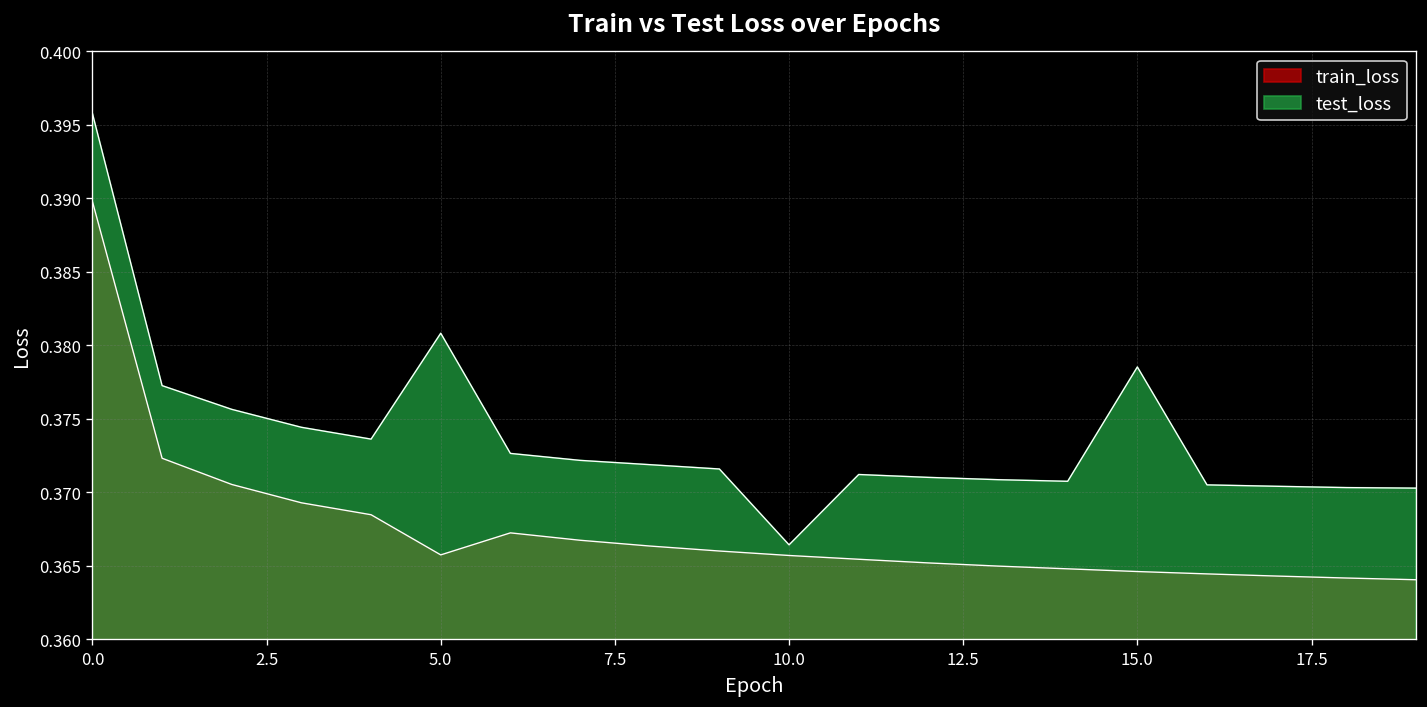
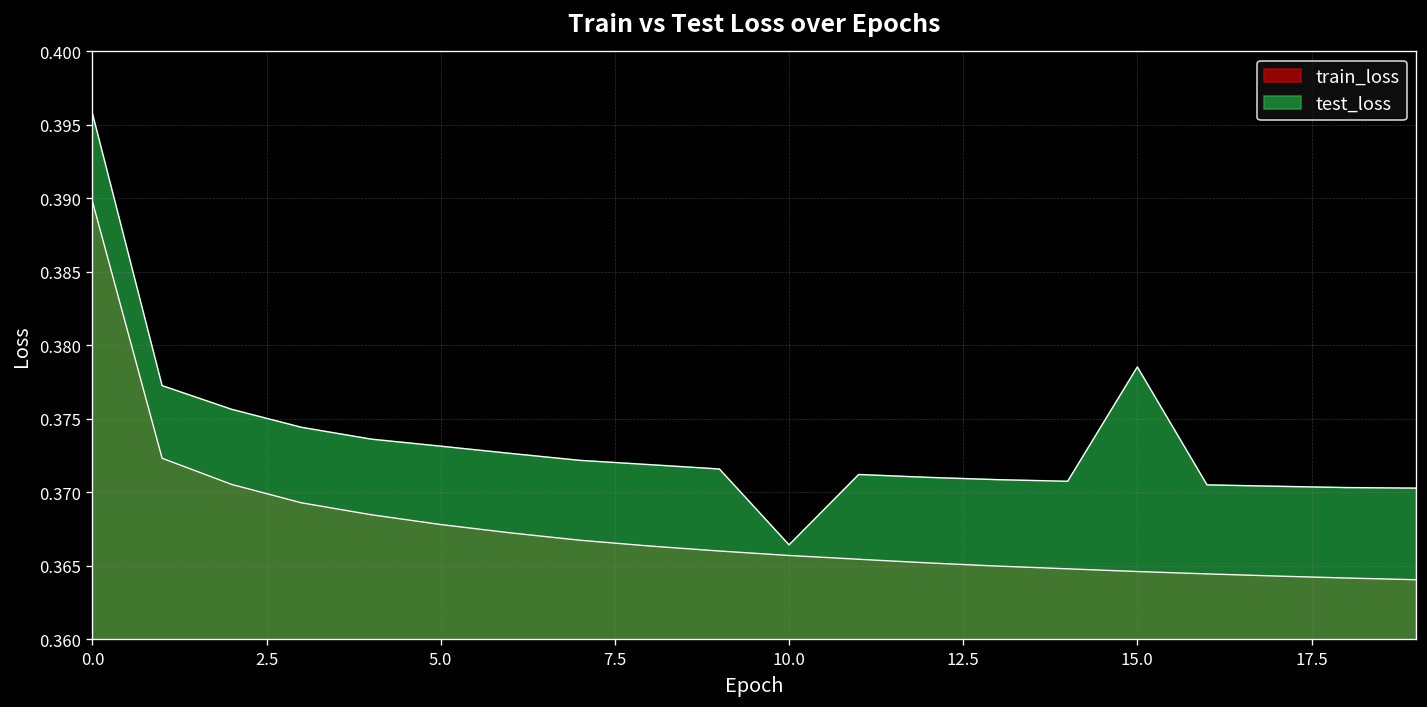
train_loss, 5.0: 0.3658 -> 0.3678
test_loss, 5.0: 0.3808 -> 0.3731
